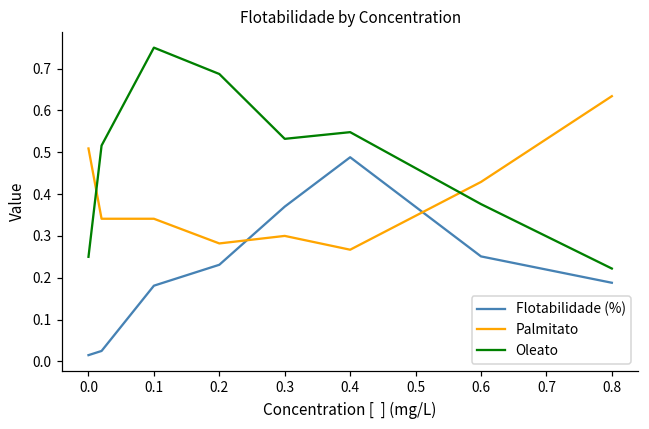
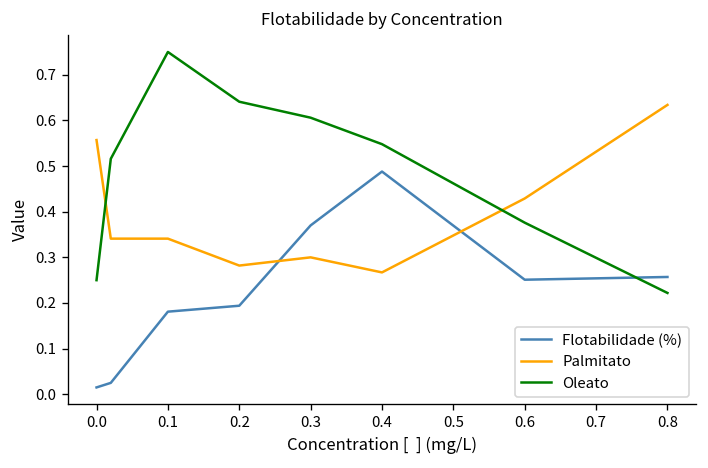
Palmitato, 0.0: 0.51 -> 0.56
Flotabilidade (%), 0.2: 0.23 -> 0.19
Oleato, 0.2: 0.69 -> 0.64
Oleato, 0.3: 0.53 -> 0.61
Flotabilidade (%), 0.8: 0.19 -> 0.26
